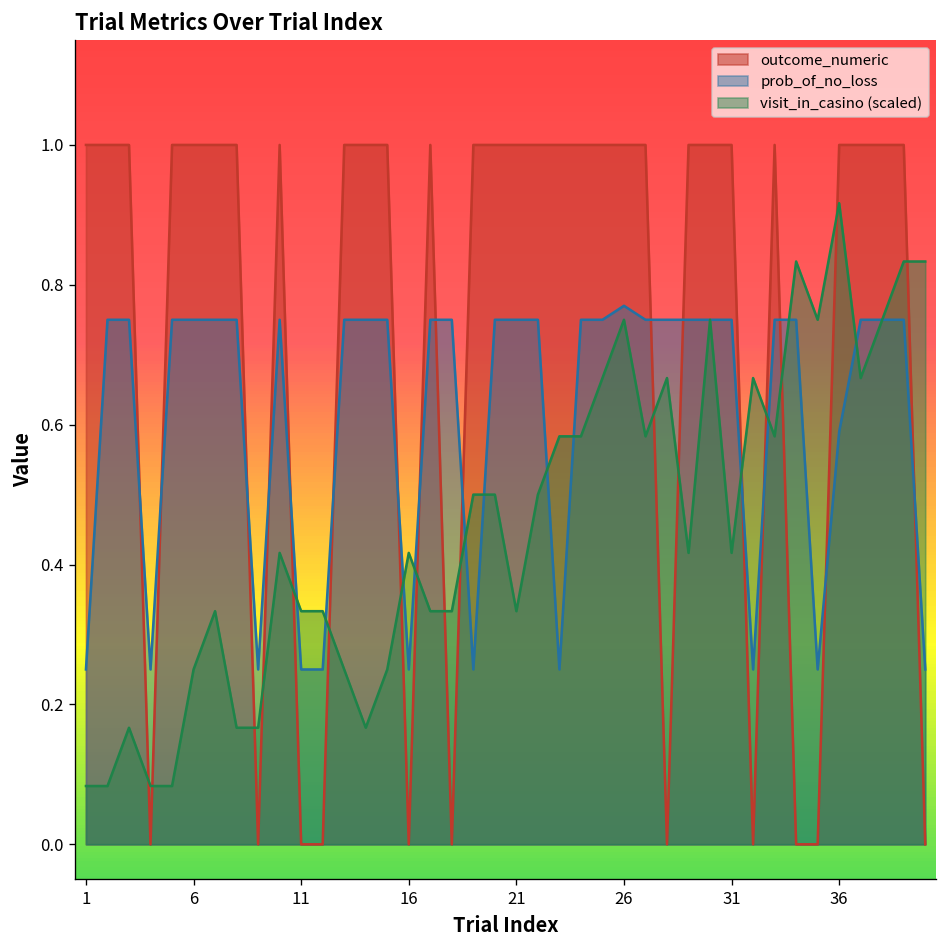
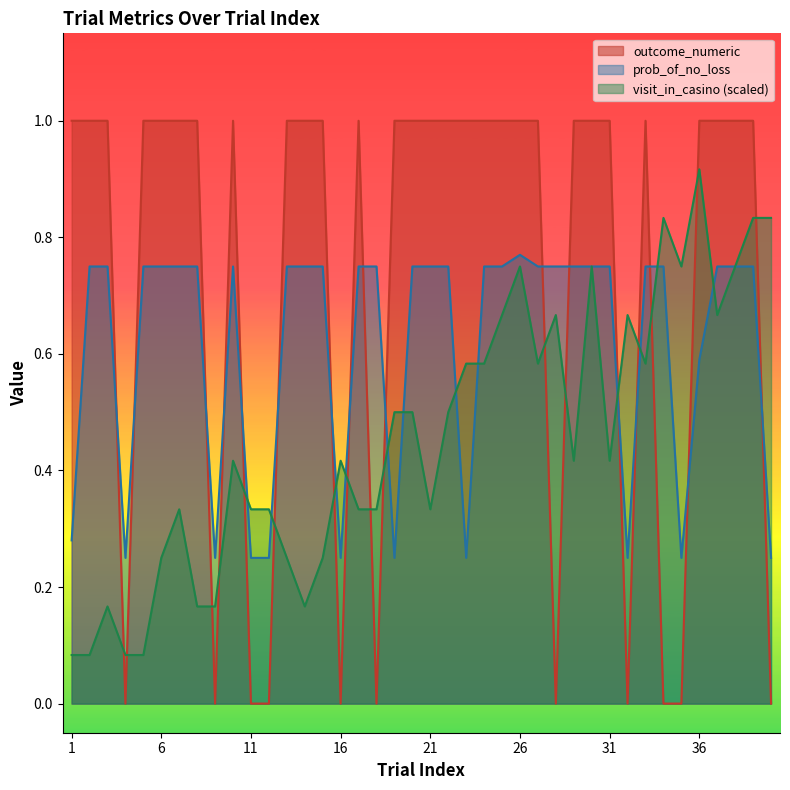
prob_of_no_loss, 1: 0.25 -> 0.28
